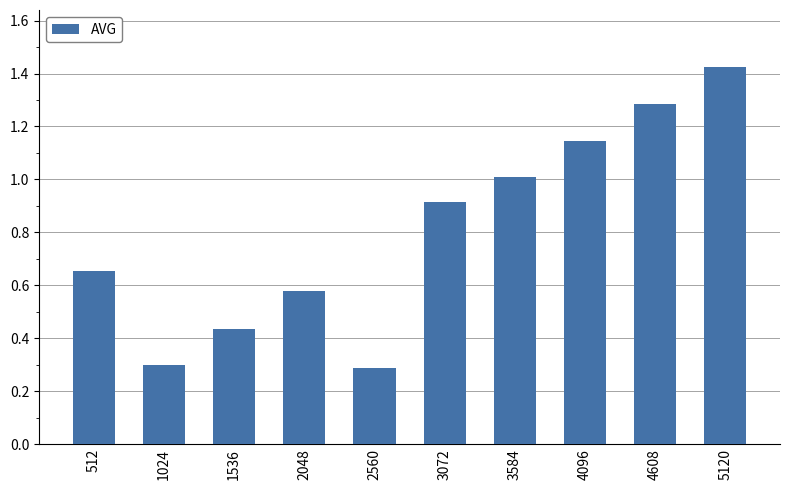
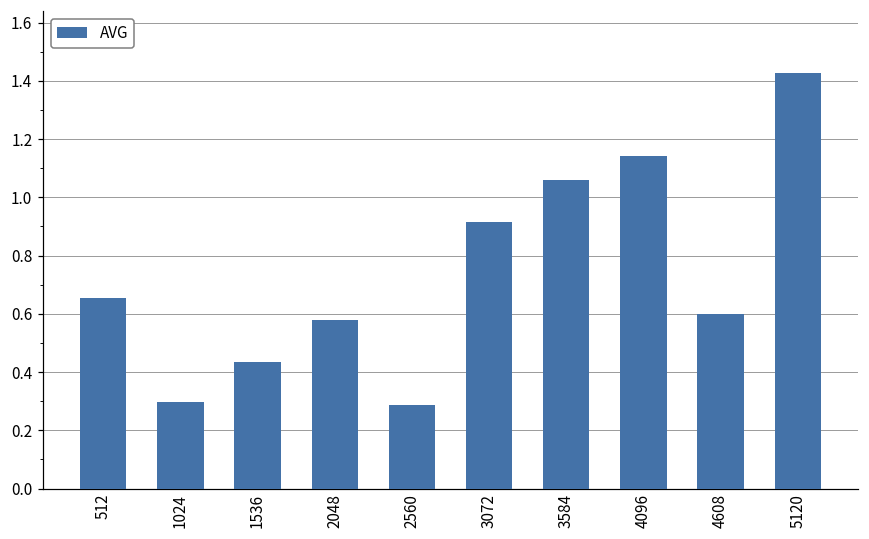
3584: 1.01 -> 1.06
4608: 1.28 -> 0.60
